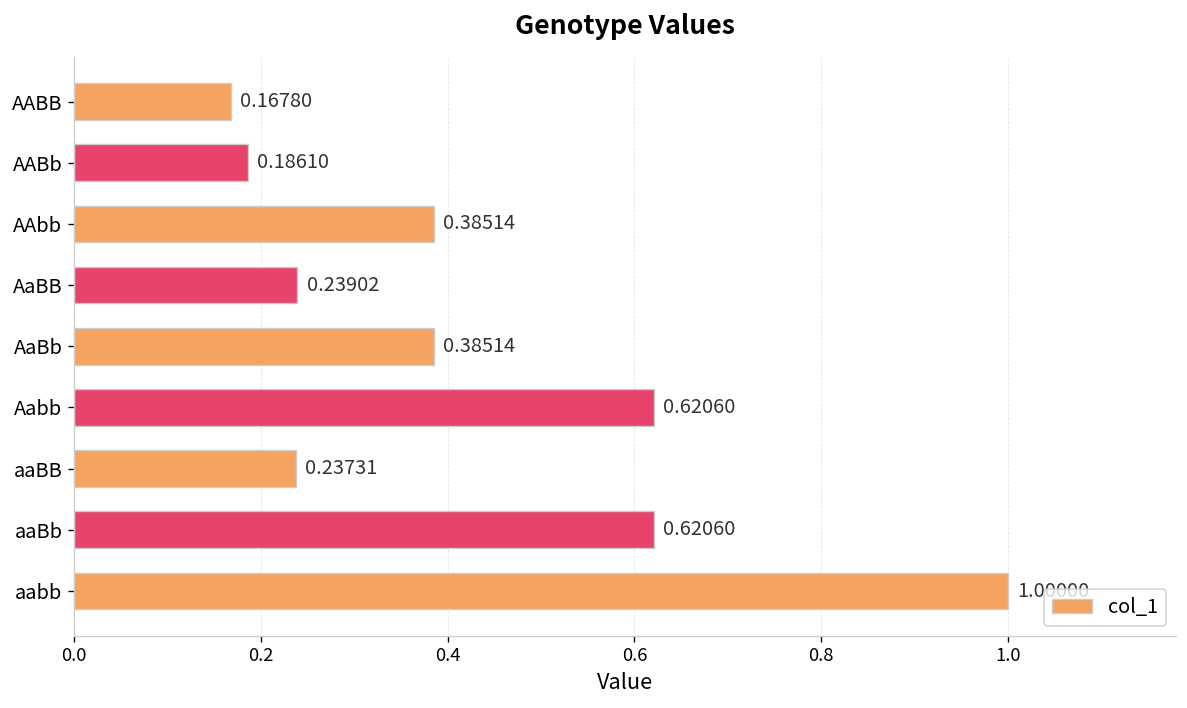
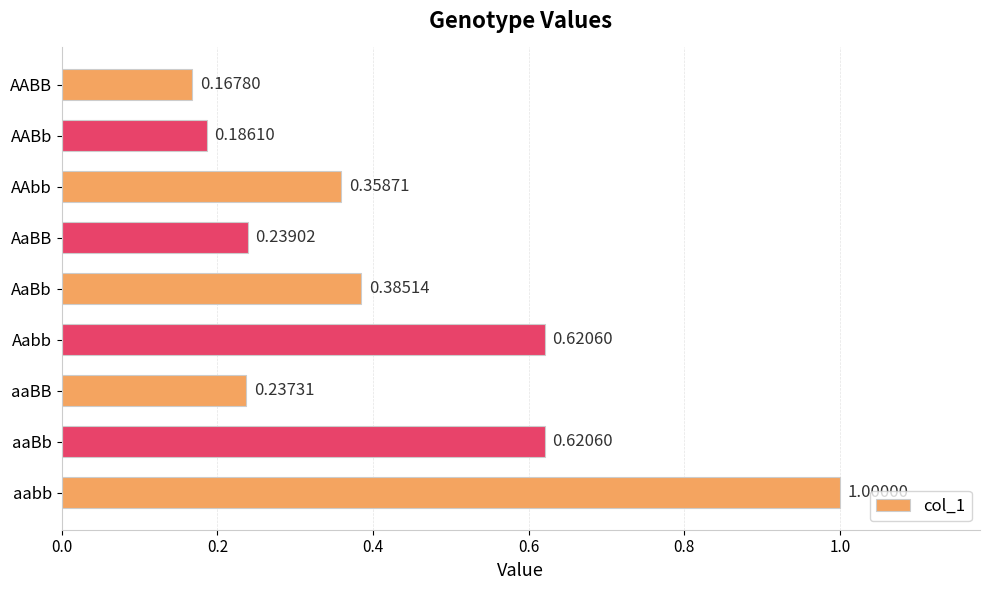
AAbb: 0.38514 -> 0.35871
